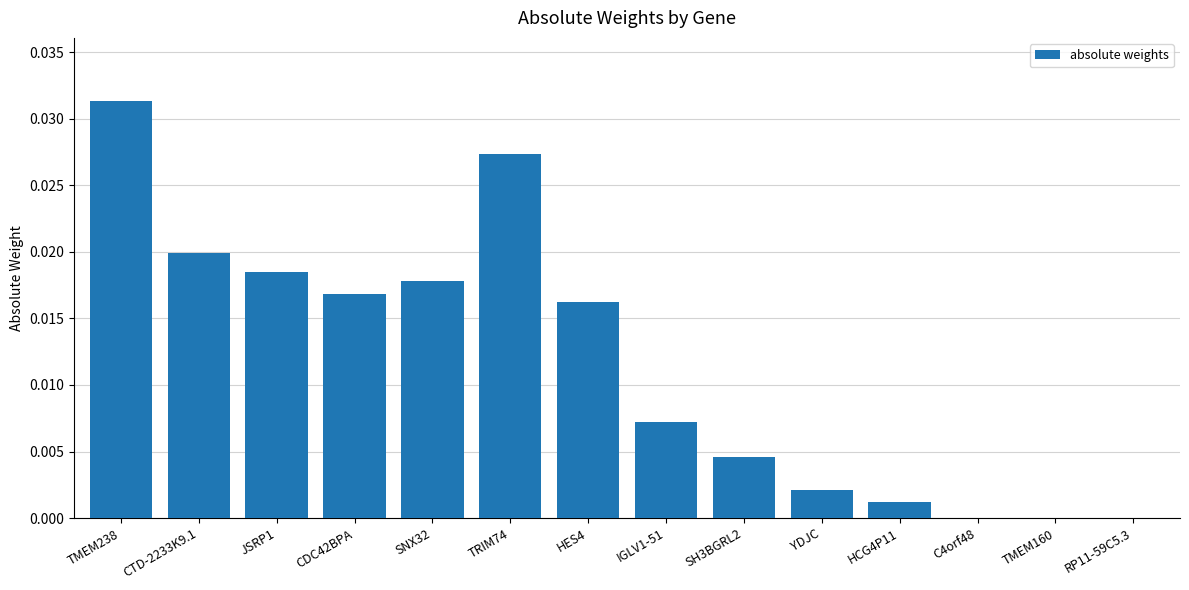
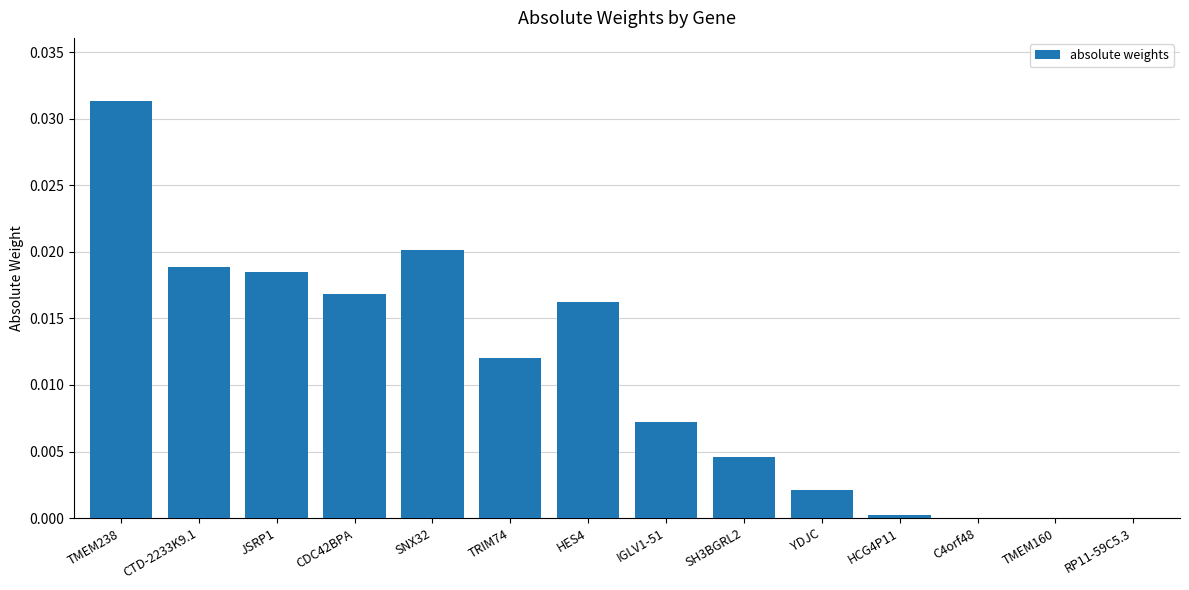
CTD-2233K9.1: 0.0199 -> 0.0189
SNX32: 0.0178 -> 0.0201
TRIM74: 0.0273 -> 0.0120
HCG4P11: 0.0012 -> 0.0003
